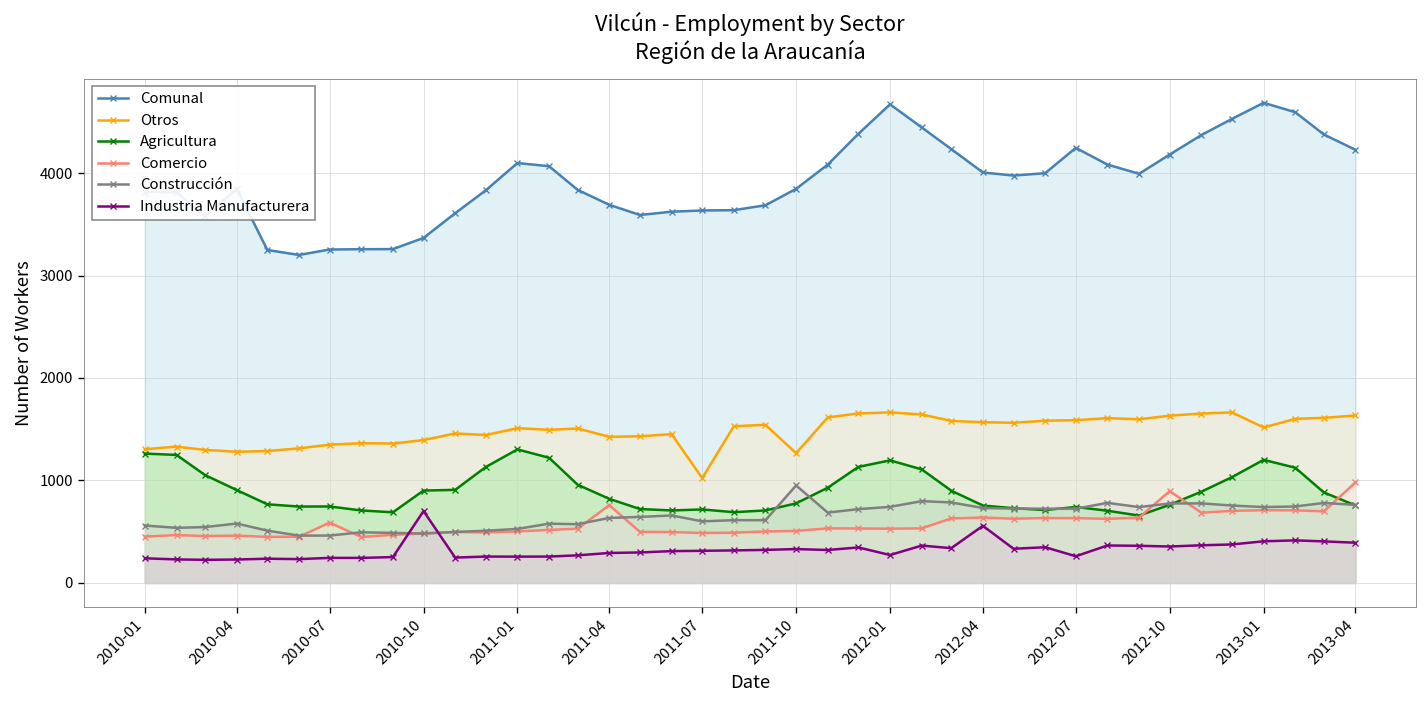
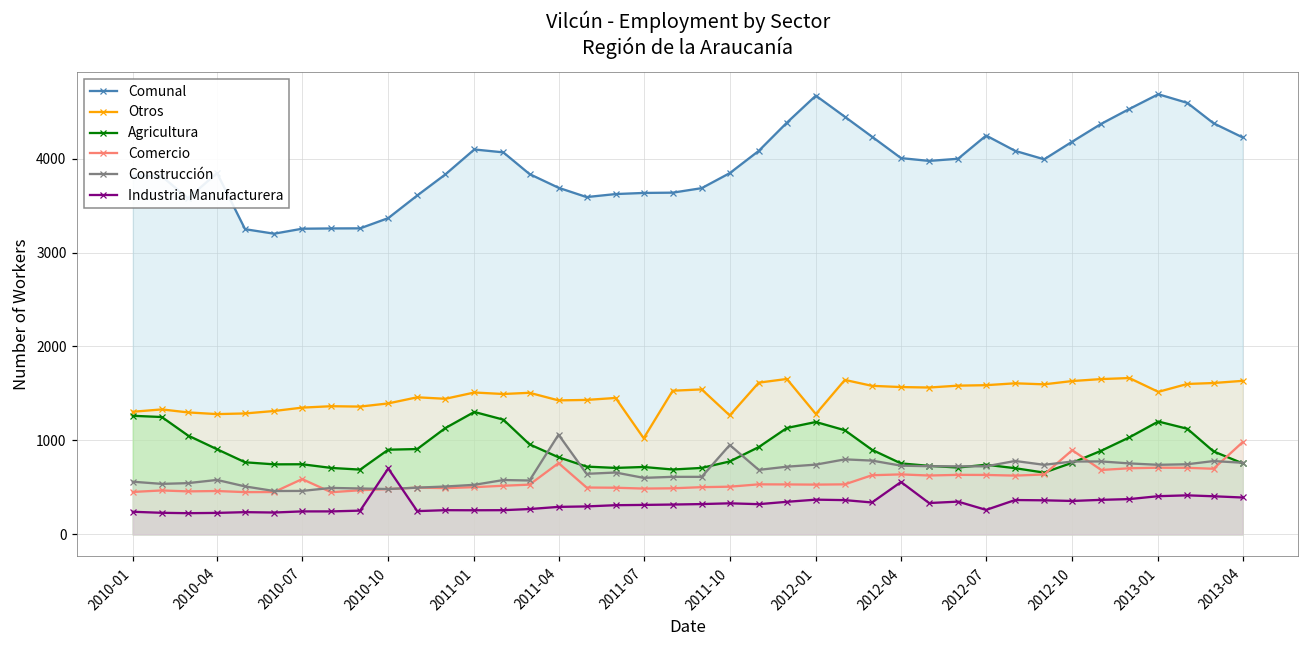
Construcción, 2011-04: 600 -> 1100
Otros, 2012-01: 1700 -> 1300
Industria Manufacturera, 2012-01: 300 -> 400
